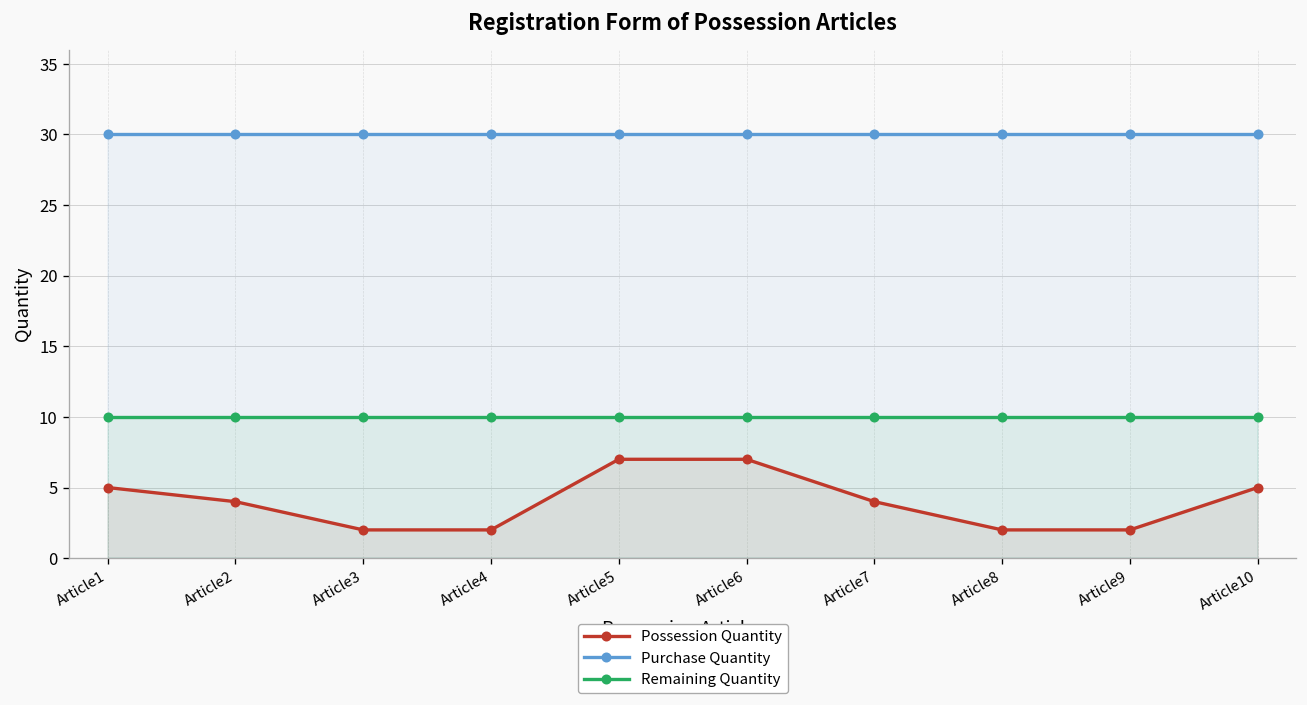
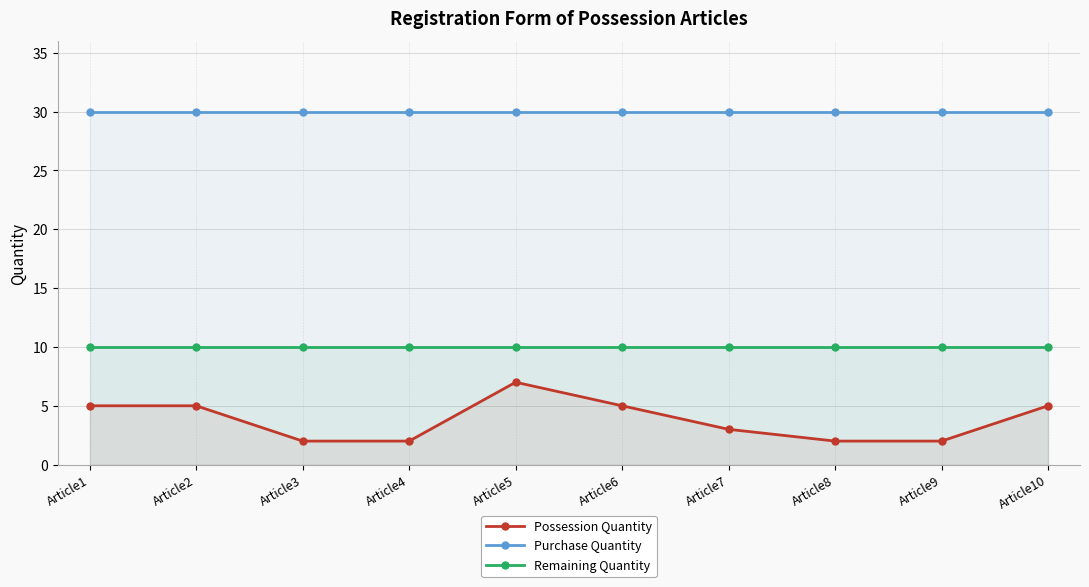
Possession Quantity, Article2: 4 -> 5
Possession Quantity, Article6: 7 -> 5
Possession Quantity, Article7: 4 -> 3
